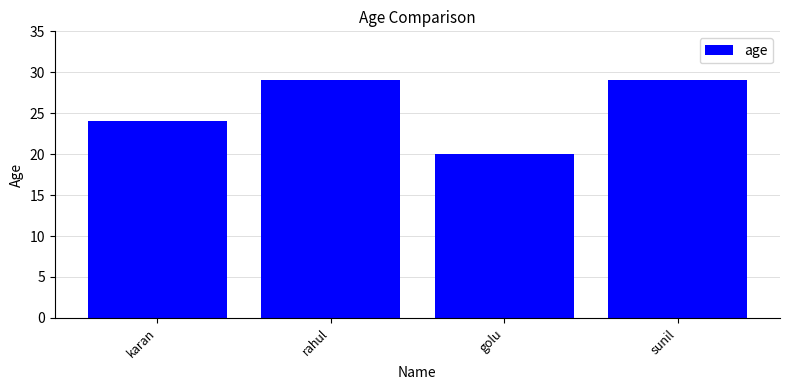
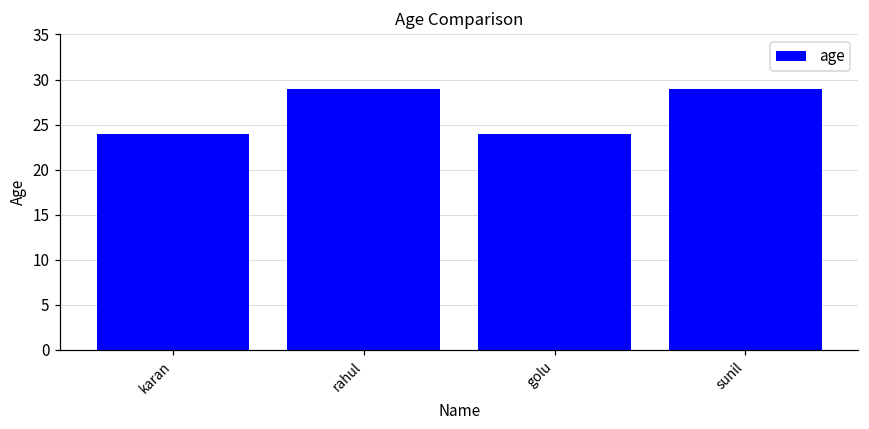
golu: 20 -> 24
